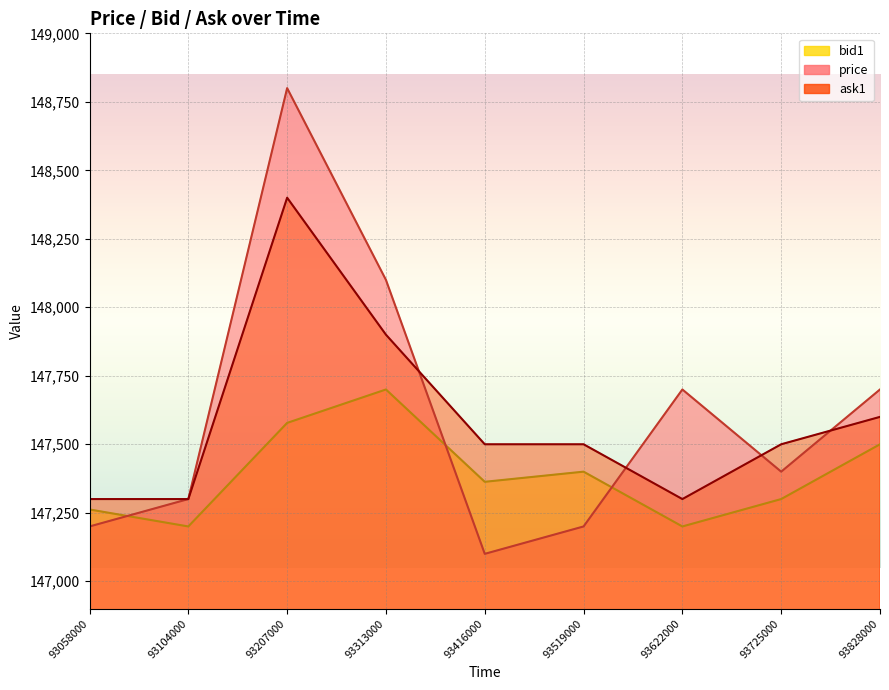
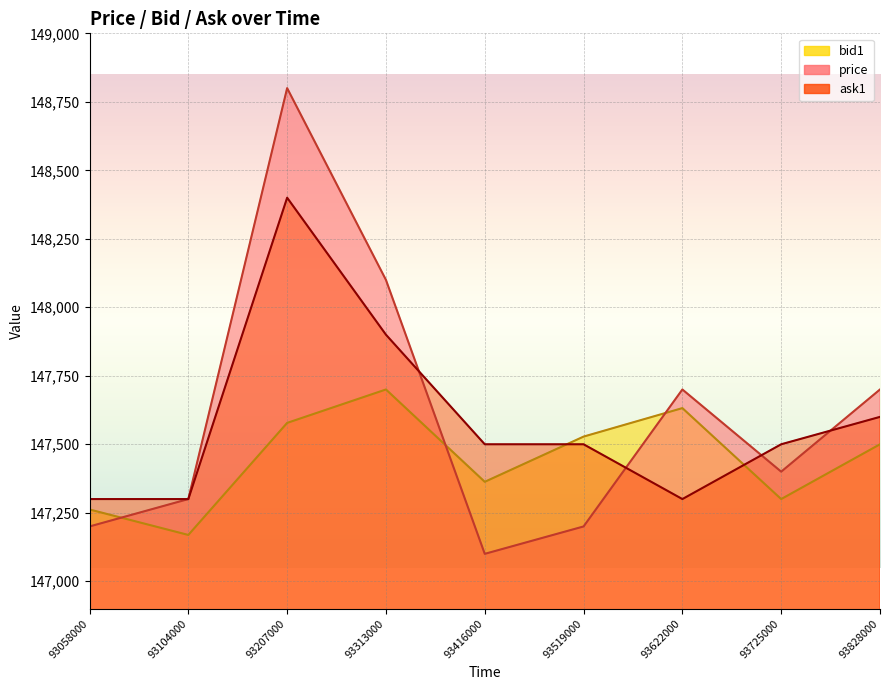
bid1, 93104000: 147,200 -> 147,170
bid1, 93519000: 147,400 -> 147,530
bid1, 93622000: 147,200 -> 147,630
